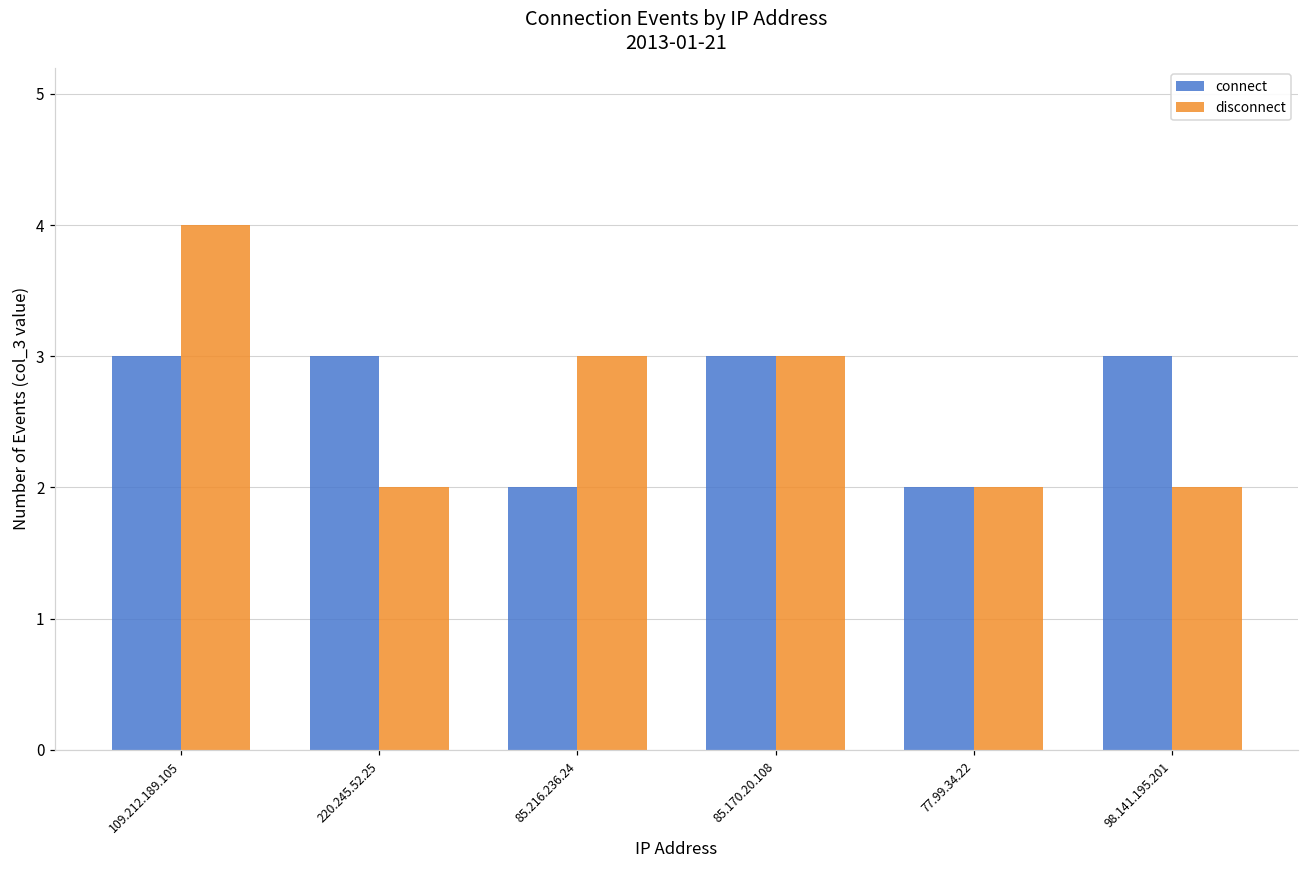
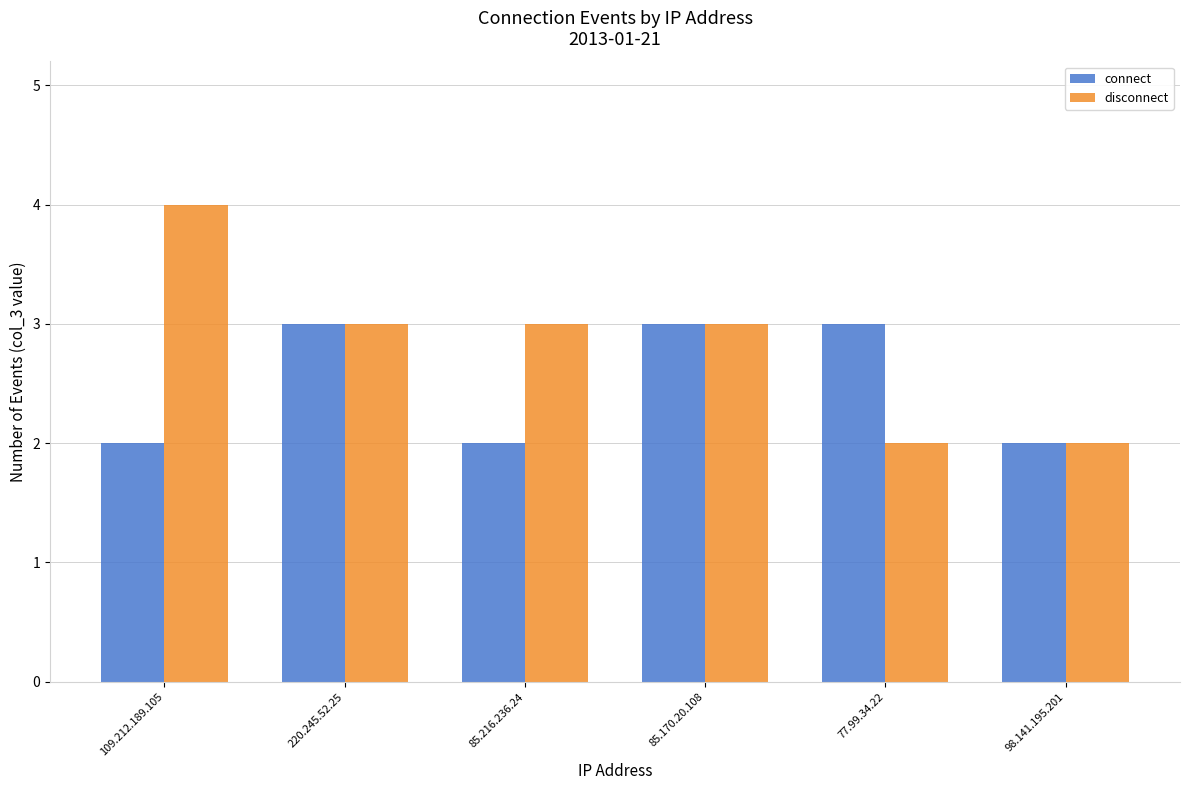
connect, 109.212.189.105: 3 -> 2
disconnect, 220.245.52.25: 2 -> 3
connect, 77.99.34.22: 2 -> 3
connect, 98.141.195.201: 3 -> 2
